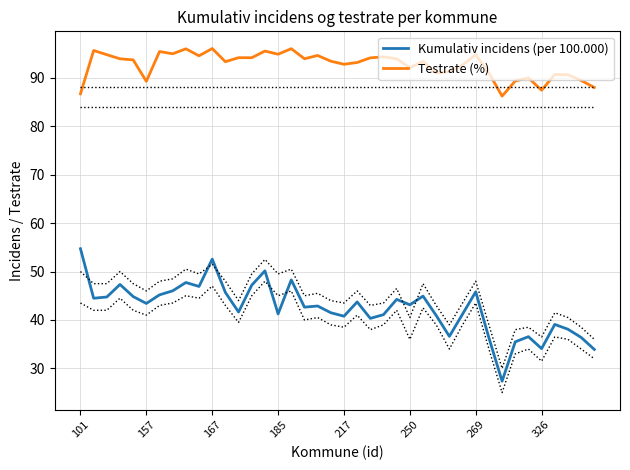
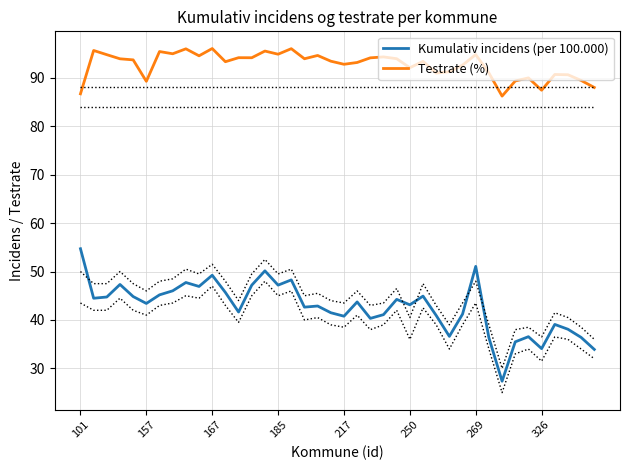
Kumulativ incidens (per 100.000), 167: 53 -> 49
Kumulativ incidens (per 100.000), 185: 41 -> 47
Kumulativ incidens (per 100.000), 269: 46 -> 51
